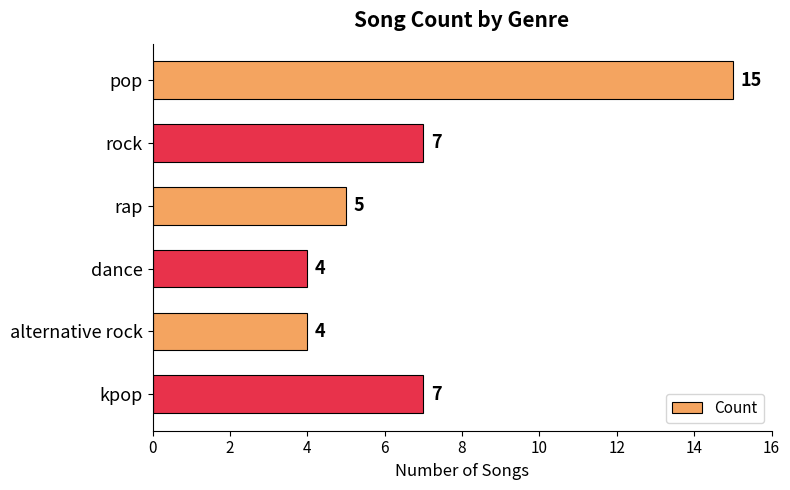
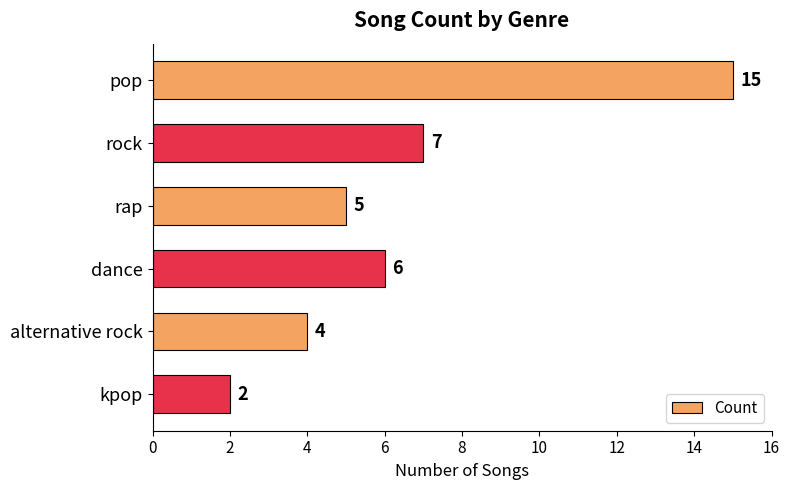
dance: 4 -> 6
kpop: 7 -> 2
